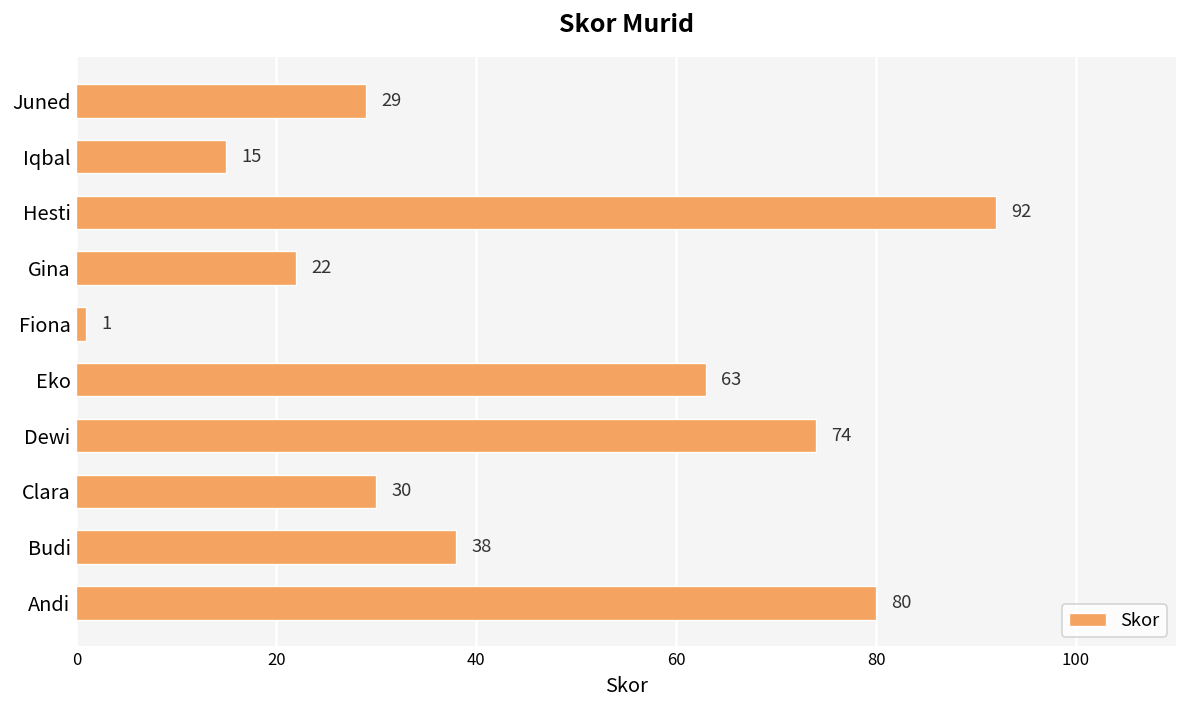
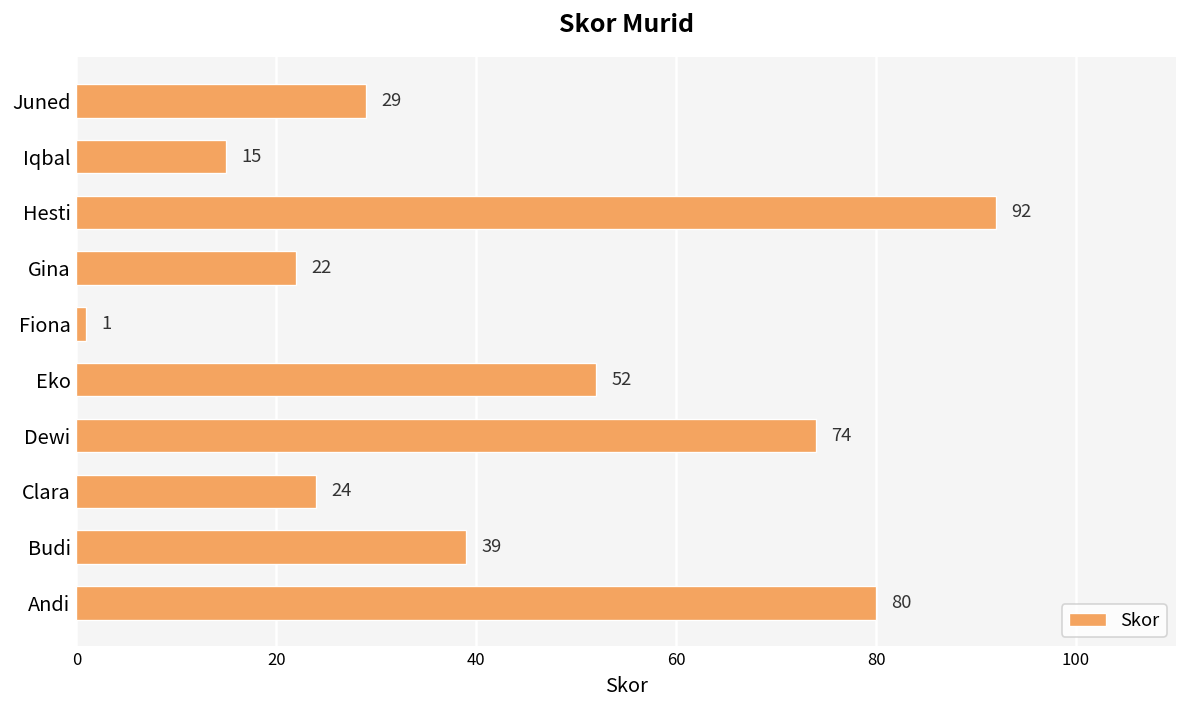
Eko: 63 -> 52
Clara: 30 -> 24
Budi: 38 -> 39
